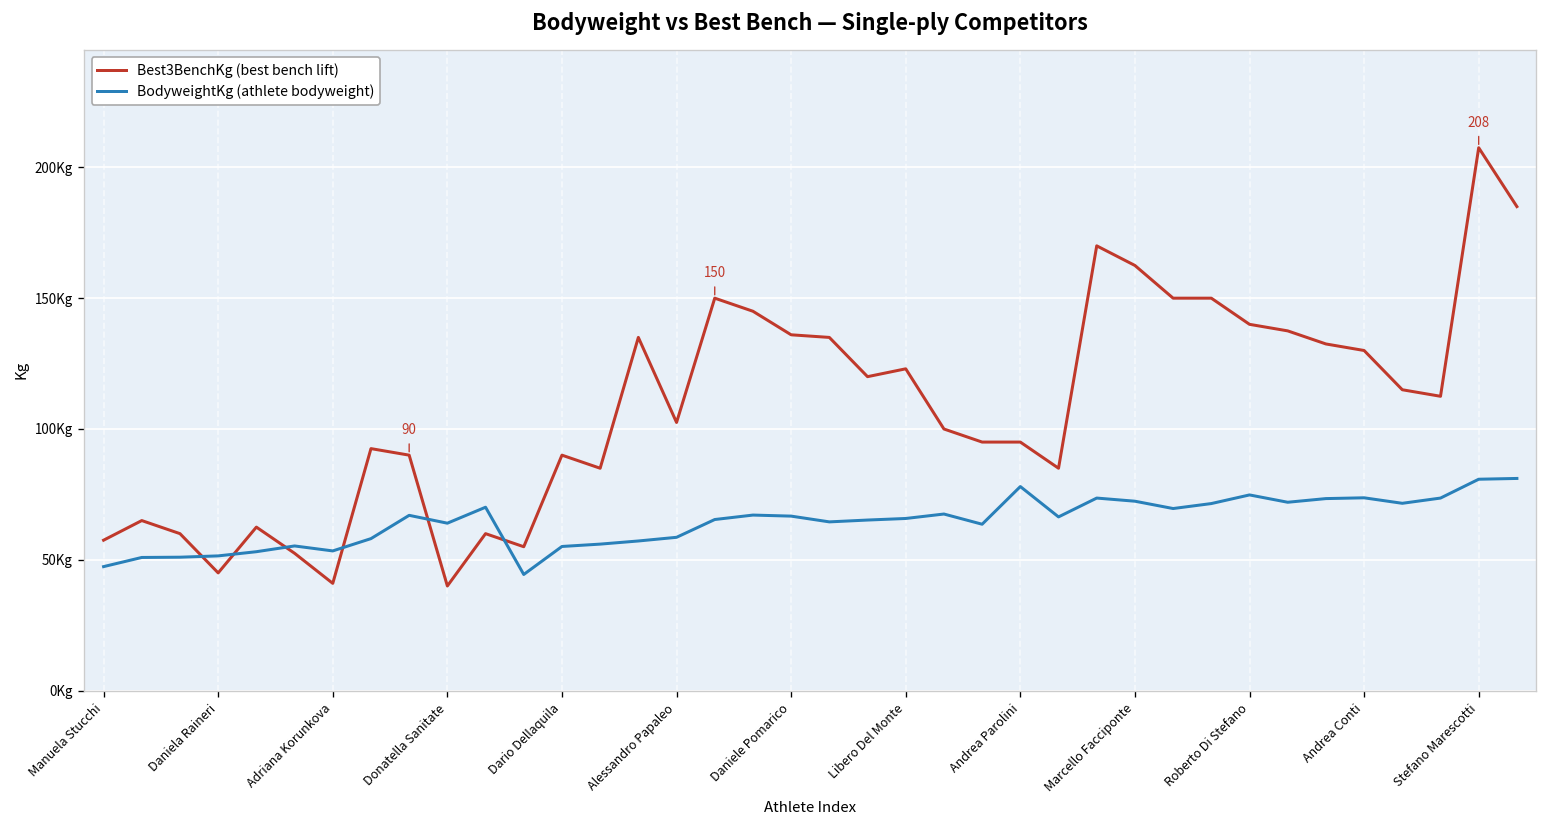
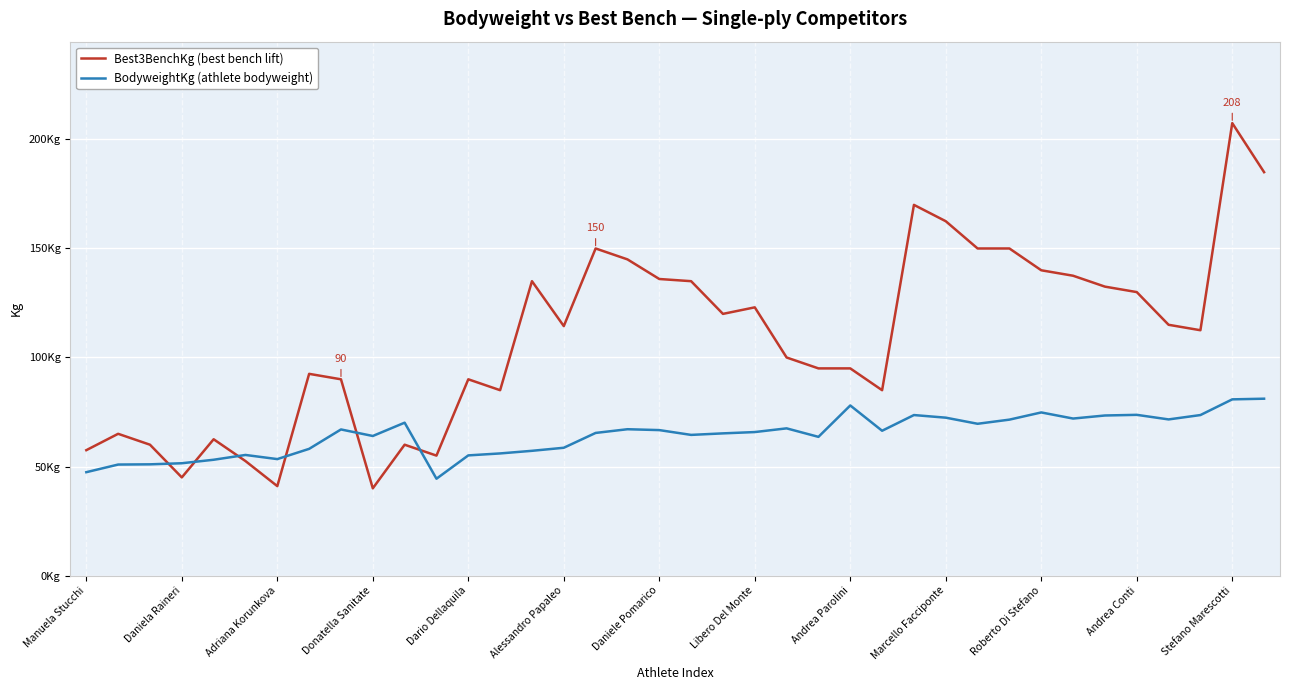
Best3BenchKg (best bench lift), Alessandro Papaleo: 103Kg -> 114Kg
